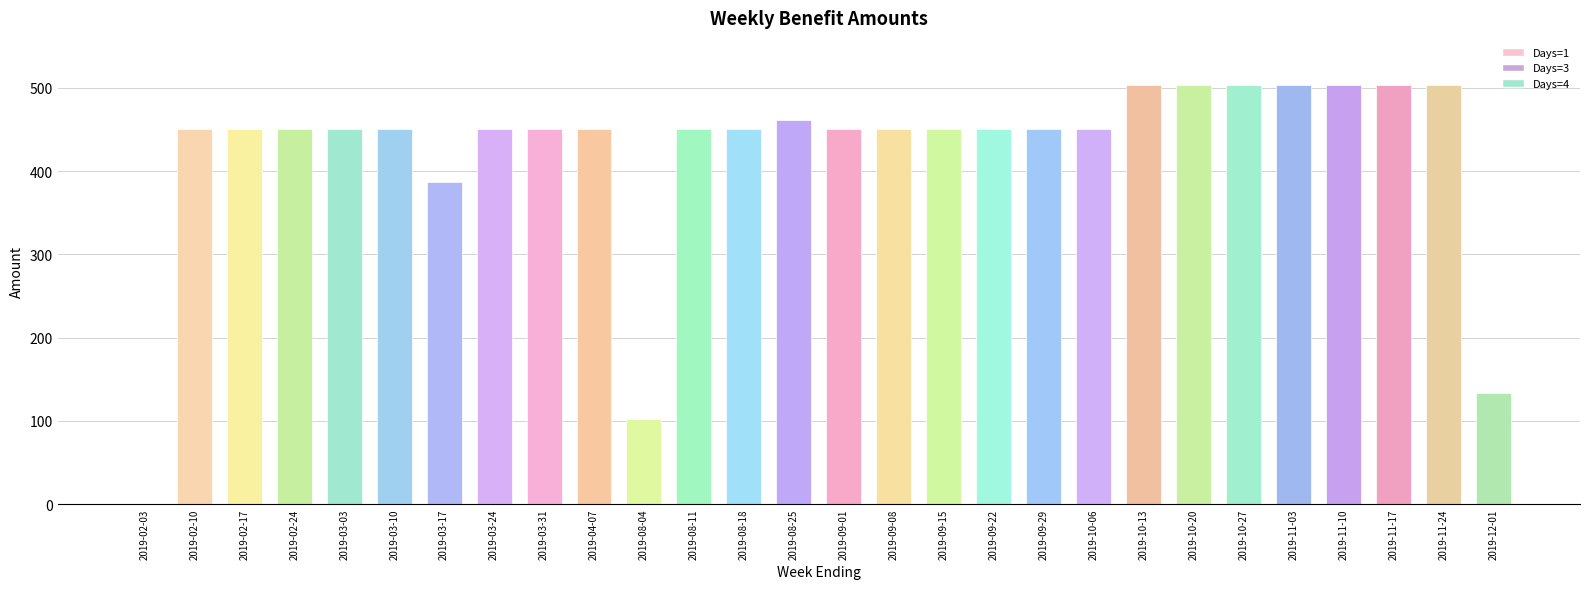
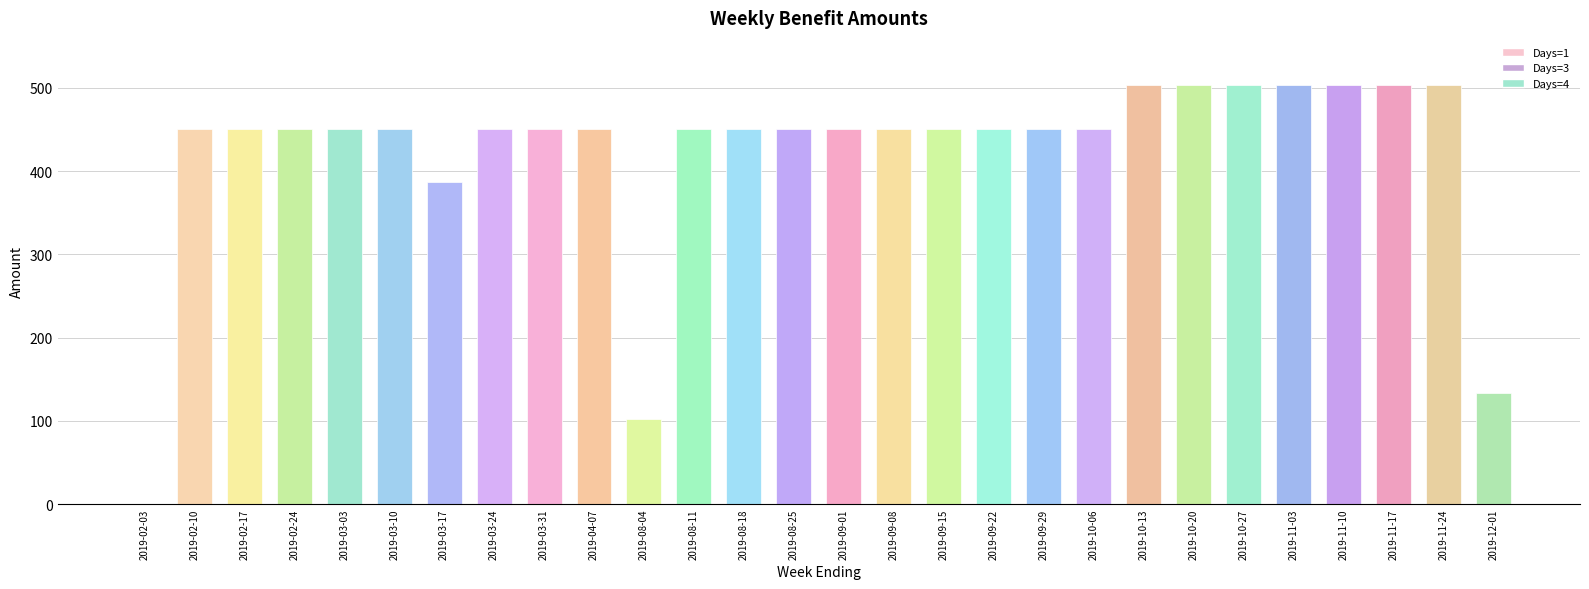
2019-08-25: 460 -> 450
